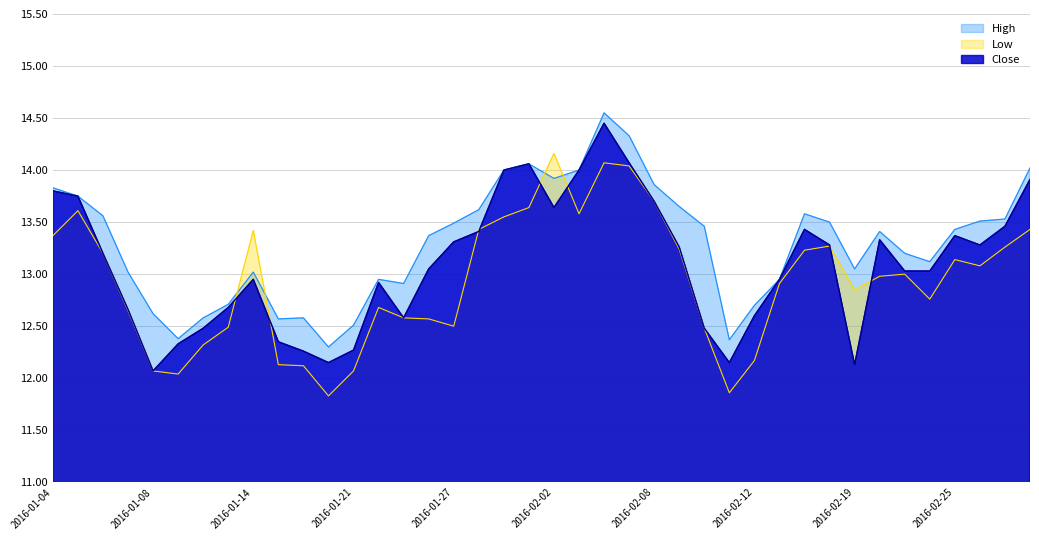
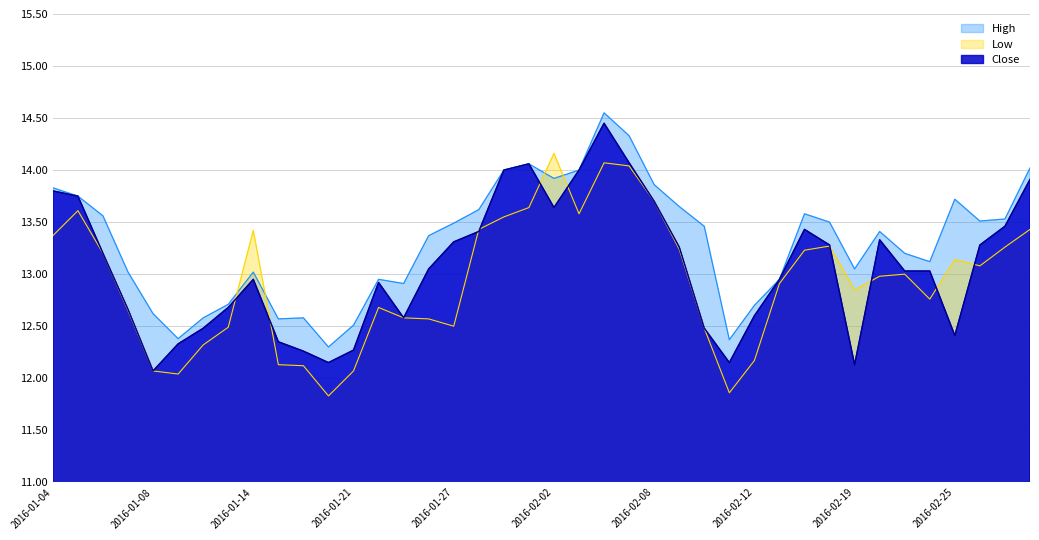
High, 2016-02-25: 13.43 -> 13.72
Close, 2016-02-25: 13.37 -> 12.41
